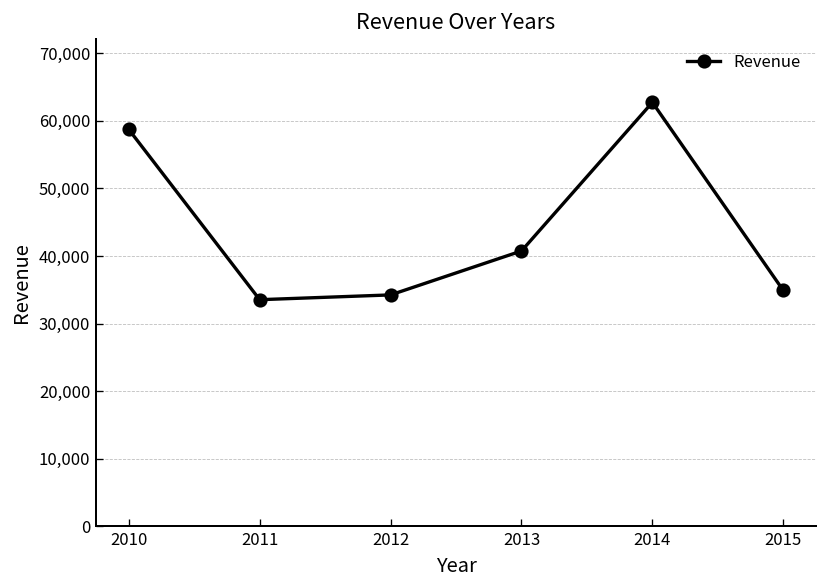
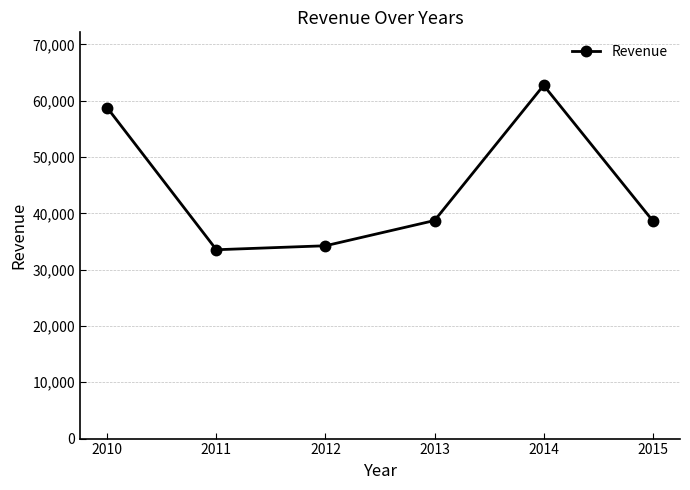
2013: 41,000 -> 39,000
2015: 35,000 -> 39,000
